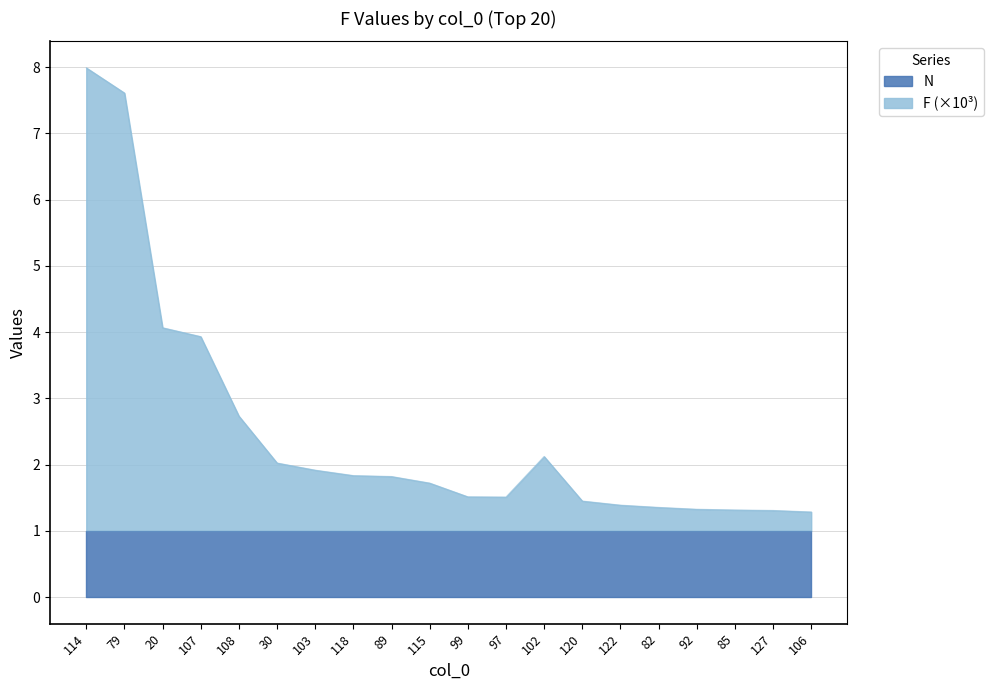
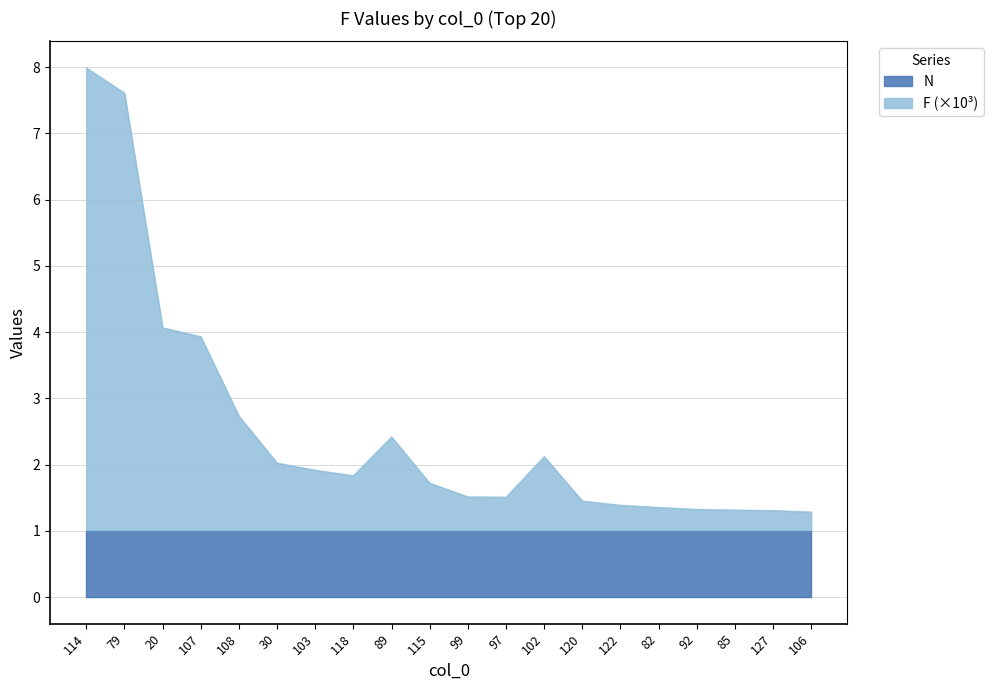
F (×10³), 89: 1.8 -> 2.4
